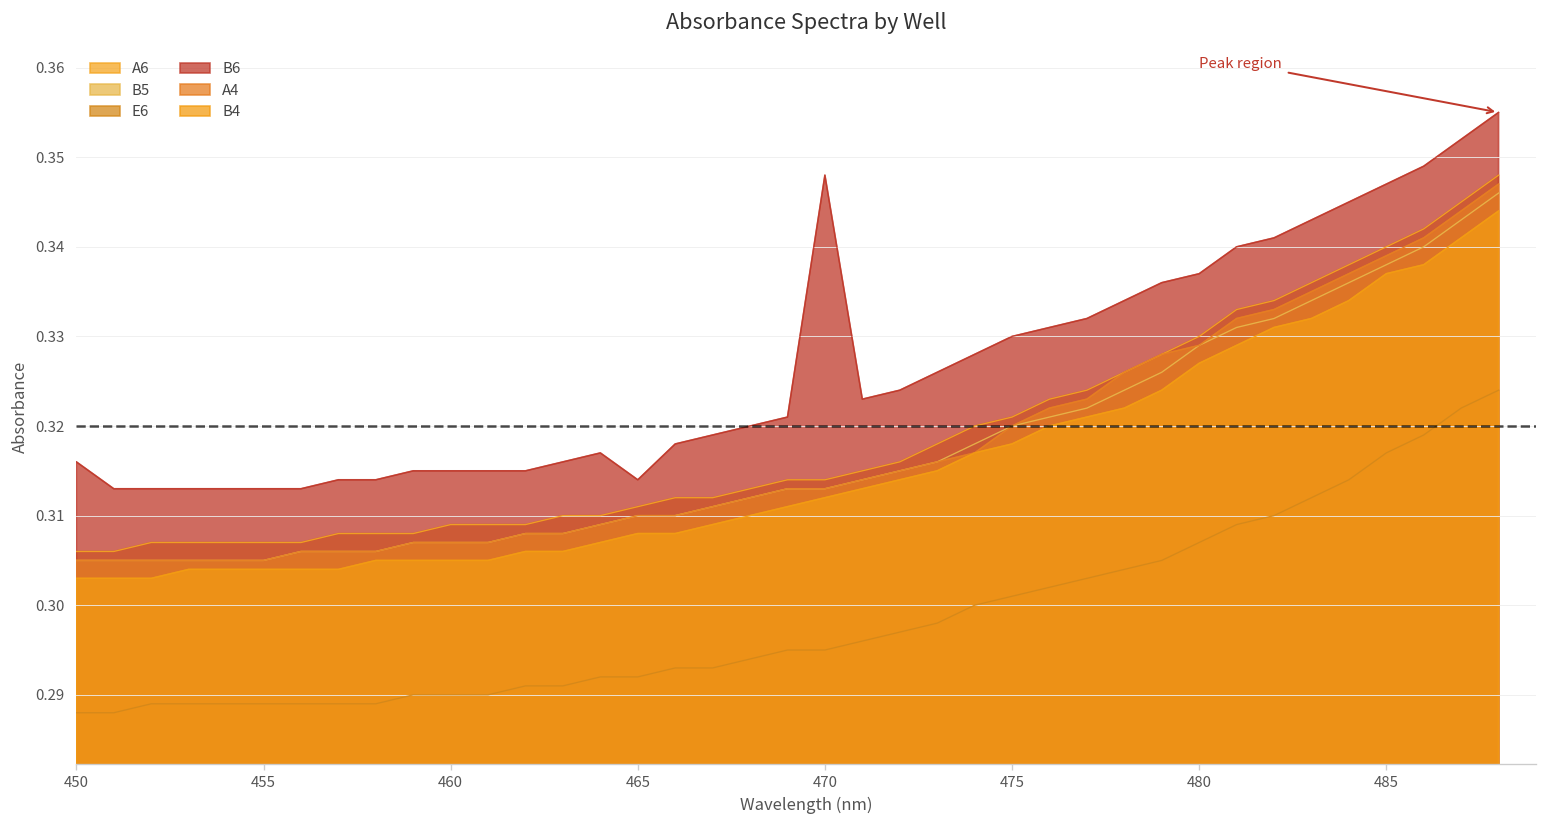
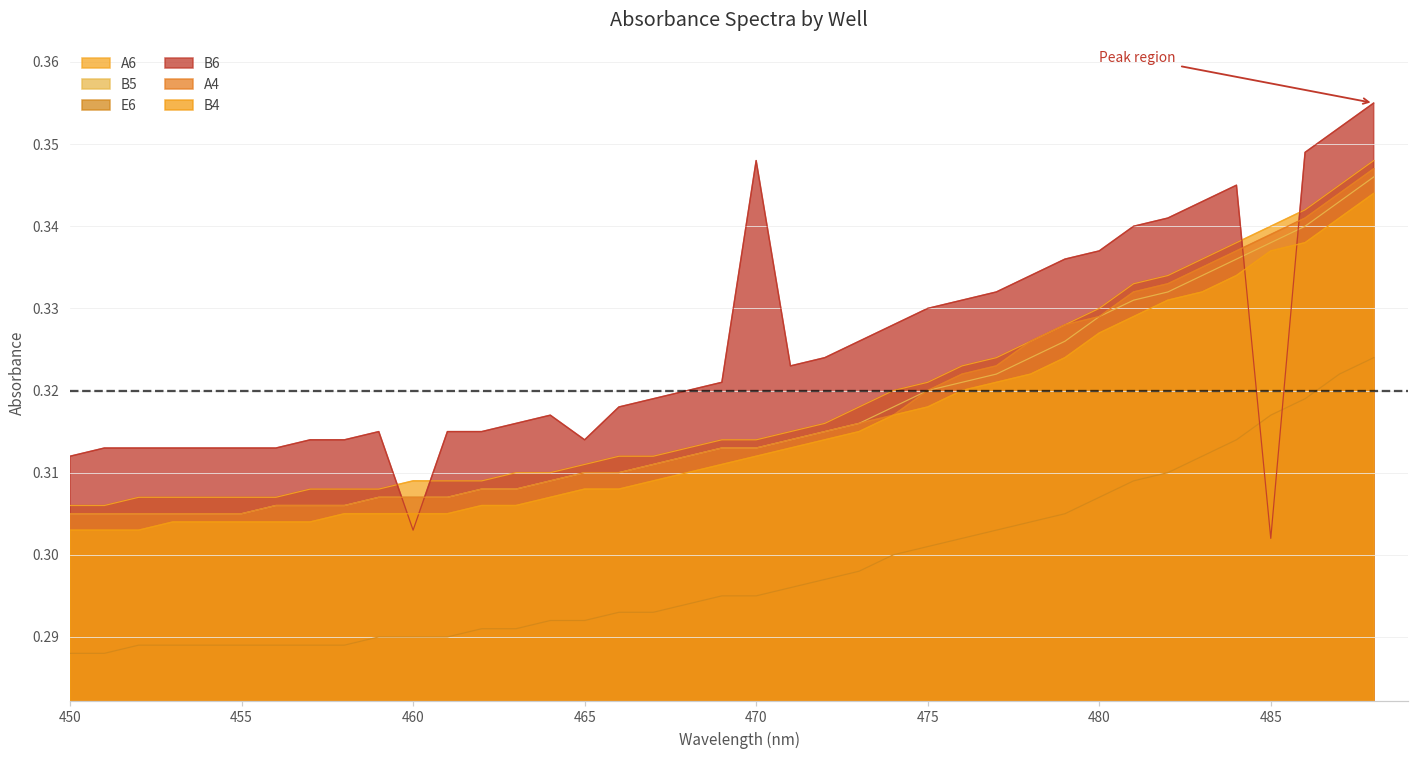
B6, 450: 0.316 -> 0.312
B6, 460: 0.315 -> 0.303
B6, 485: 0.347 -> 0.302
